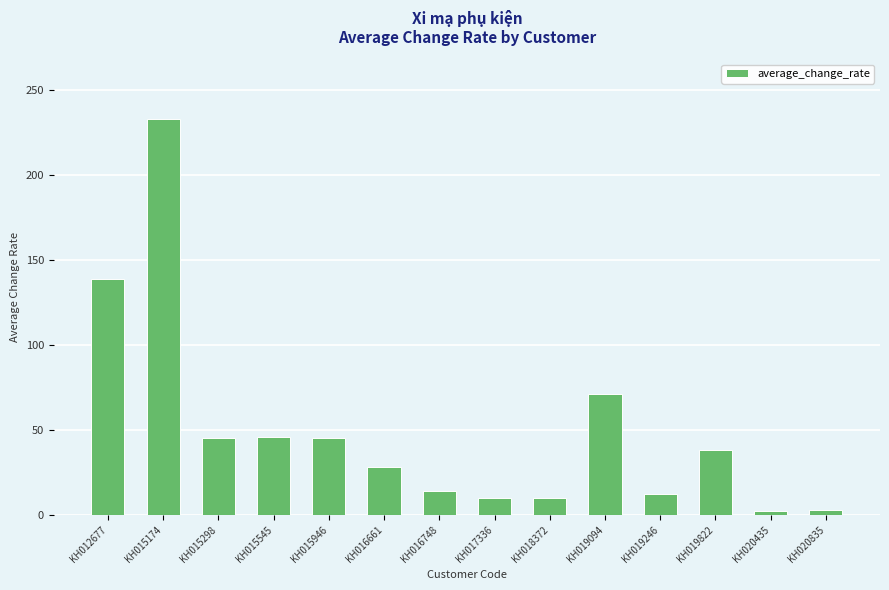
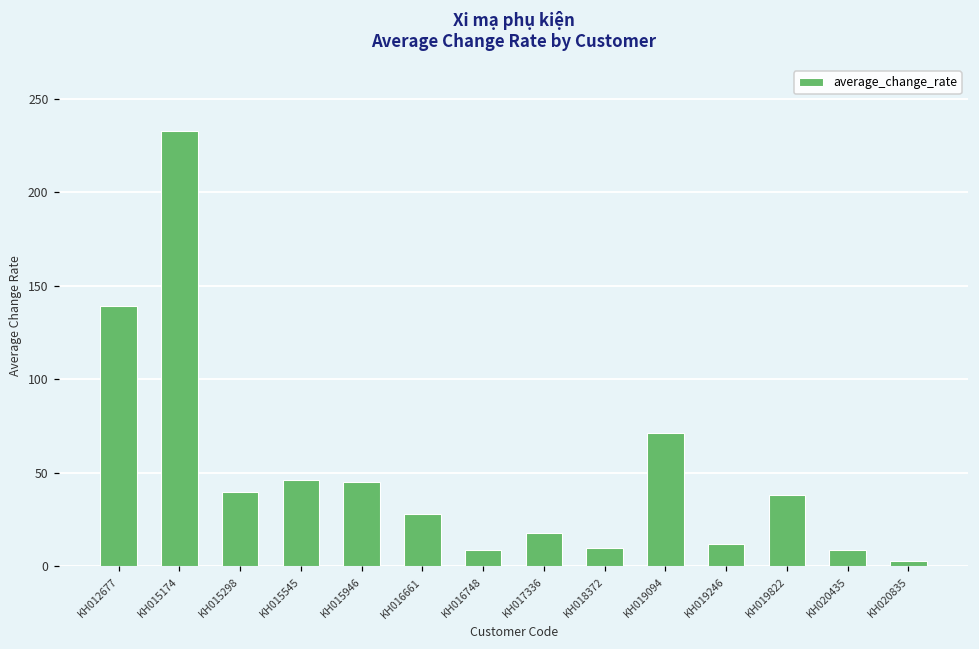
KH015298: 45 -> 40
KH016748: 14 -> 9
KH017336: 10 -> 18
KH020435: 2 -> 9
